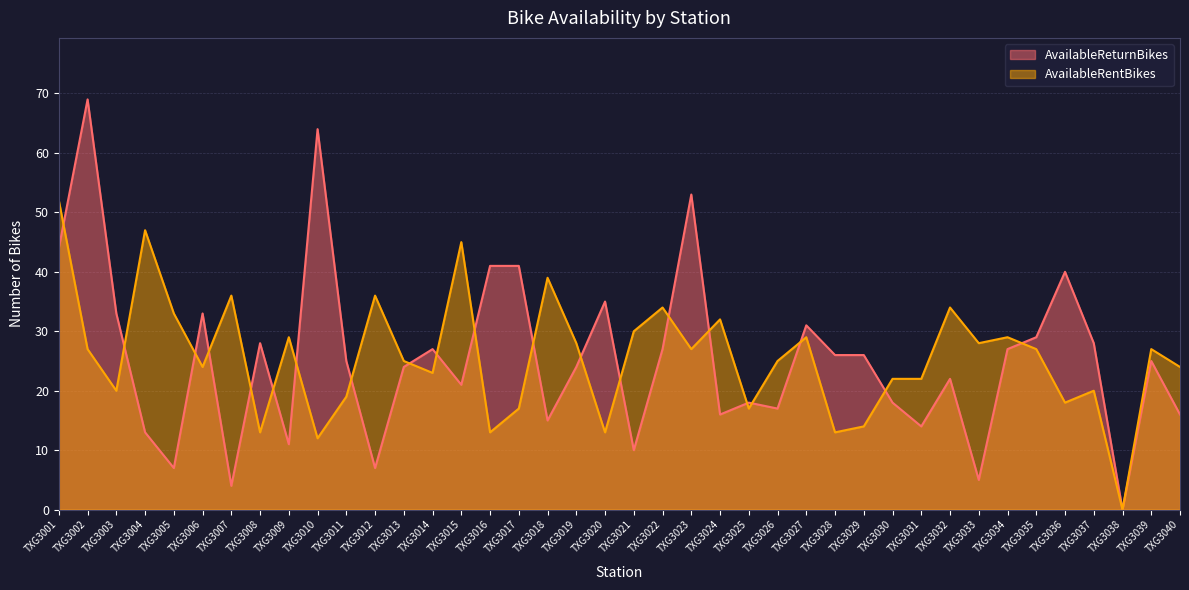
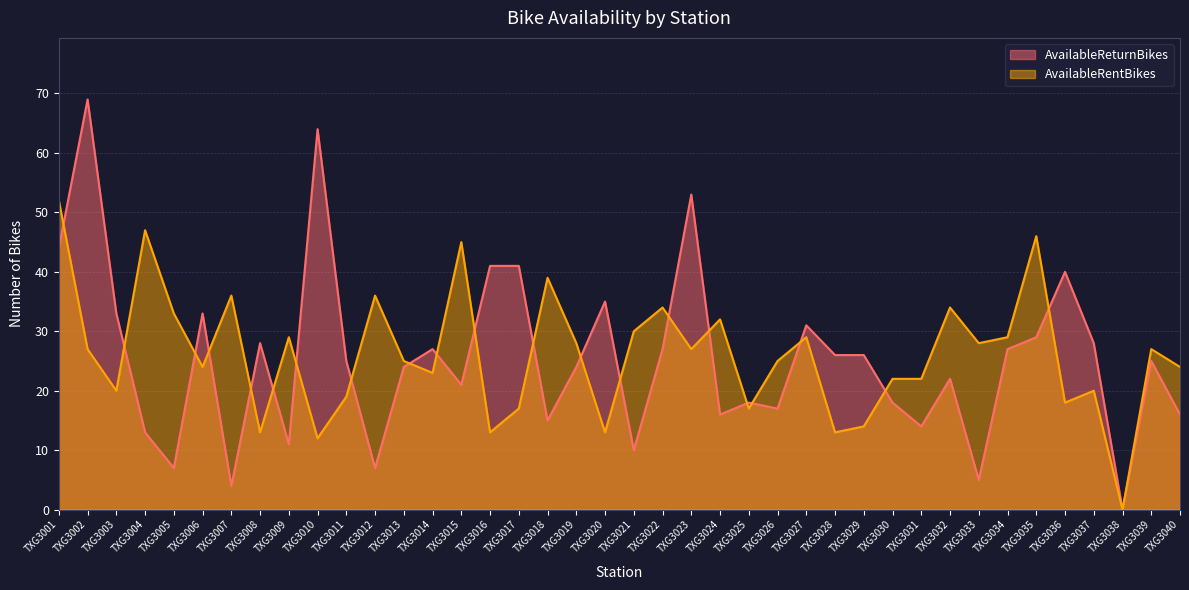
AvailableRentBikes, TXG3035: 27 -> 46
